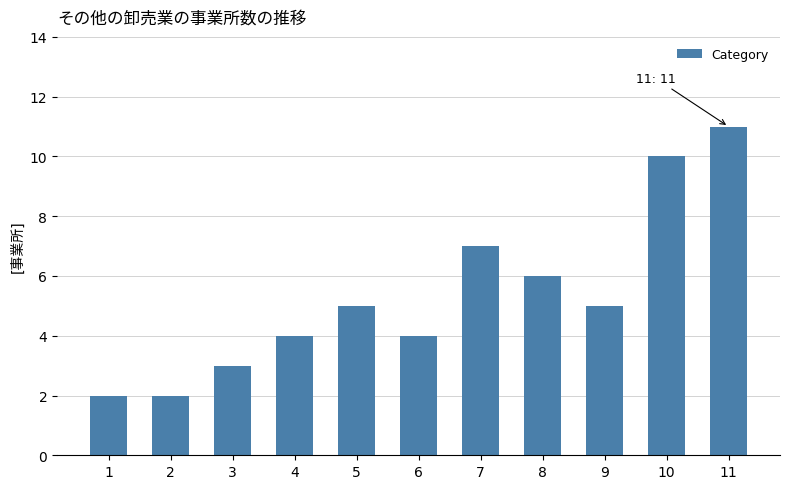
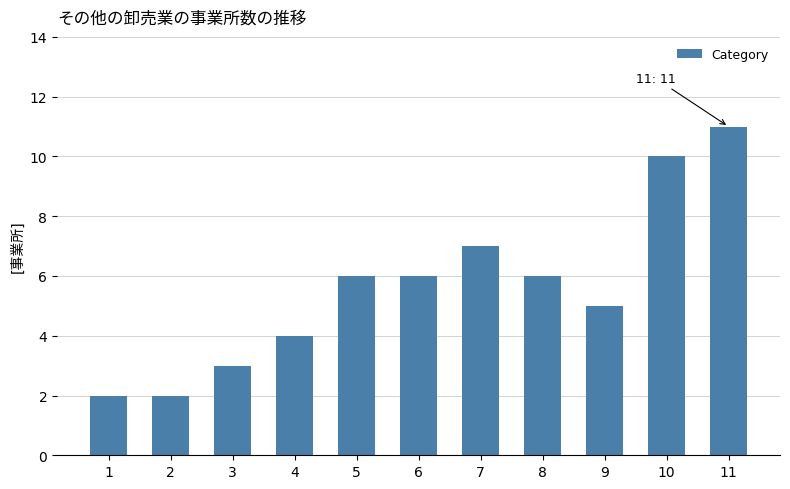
5: 5 -> 6
6: 4 -> 6
